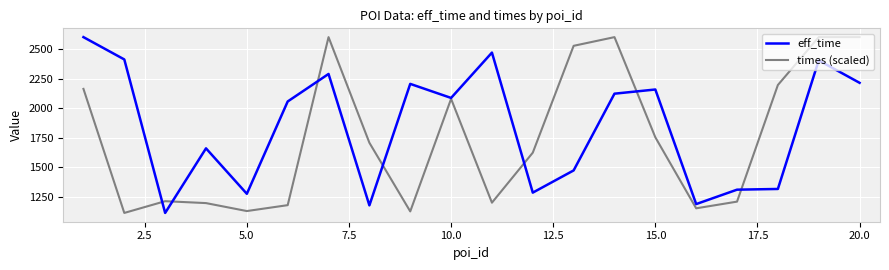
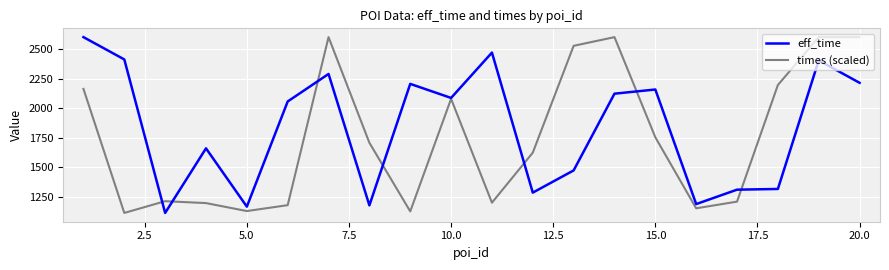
eff_time, 5.0: 1280 -> 1170
